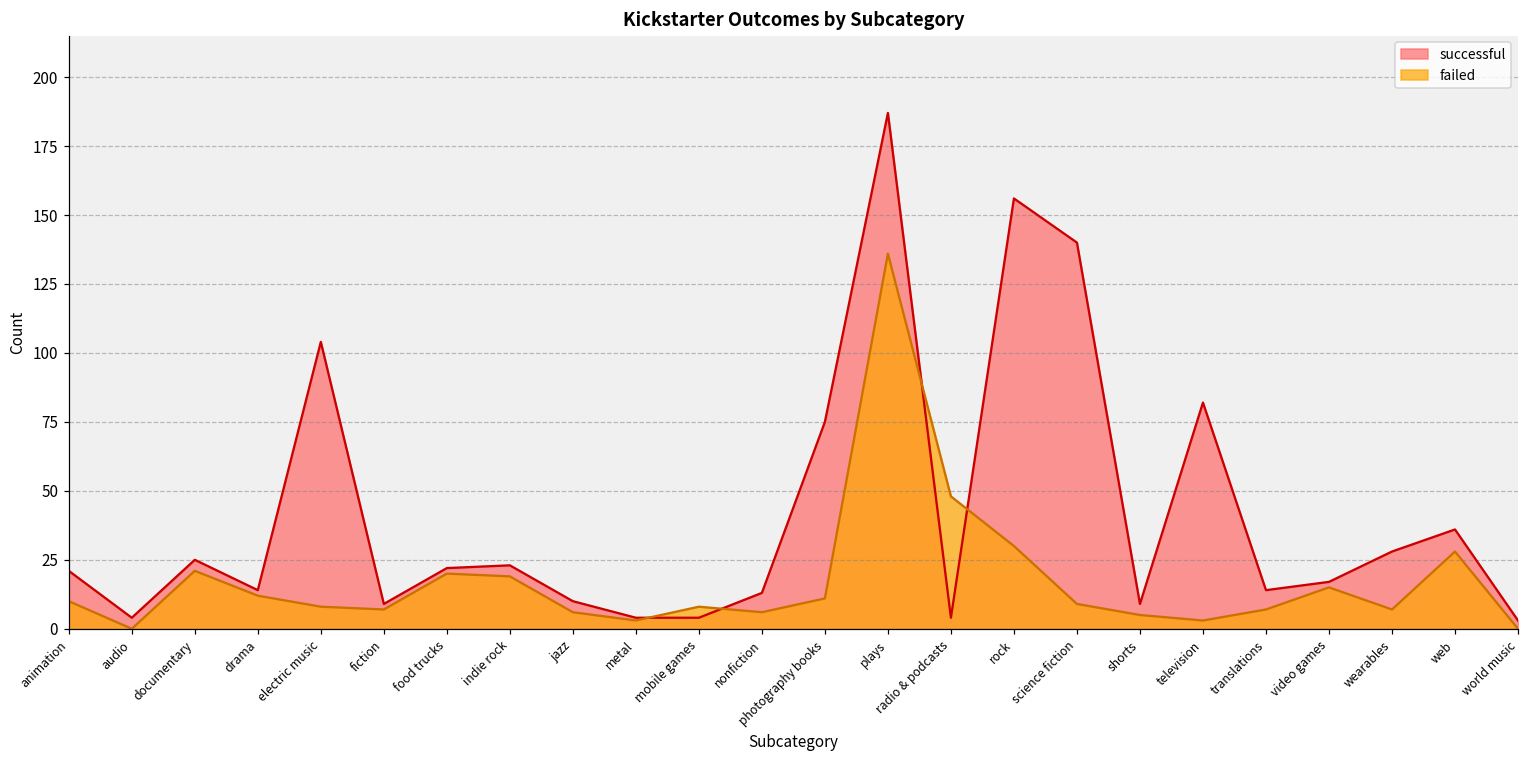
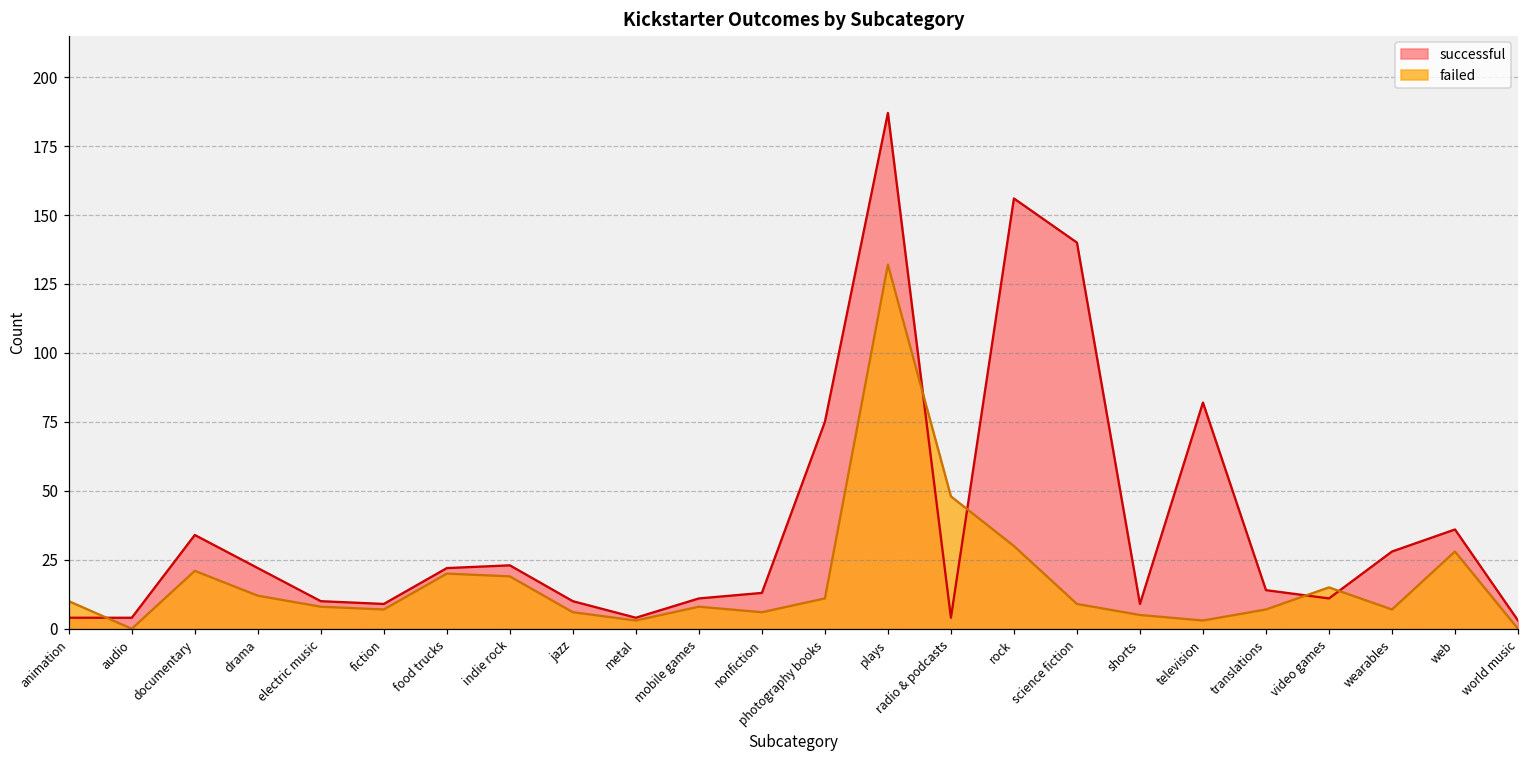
successful, animation: 21 -> 4
successful, documentary: 25 -> 34
successful, drama: 14 -> 22
successful, electric music: 104 -> 10
successful, mobile games: 4 -> 11
failed, plays: 136 -> 132
successful, video games: 17 -> 11
